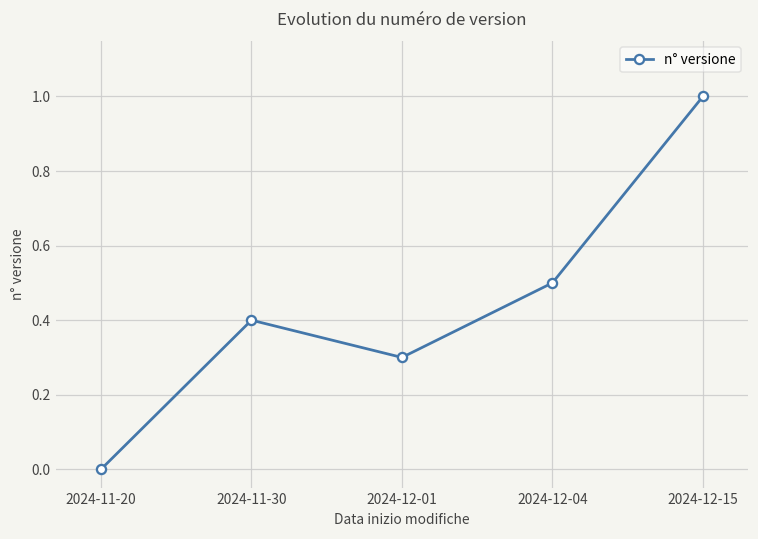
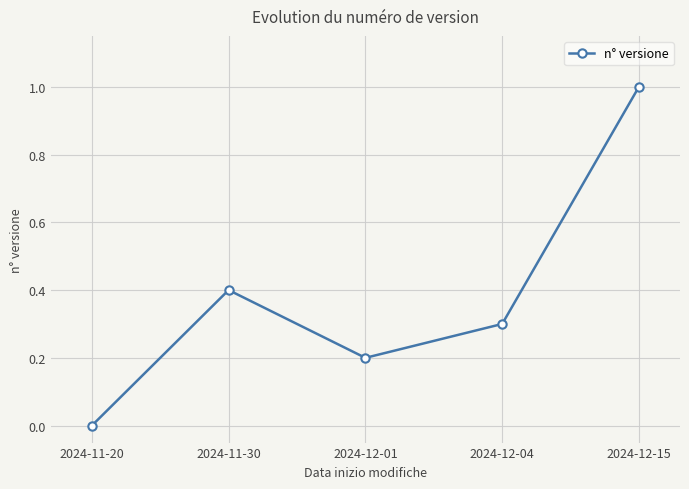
2024-12-01: 0.3 -> 0.2
2024-12-04: 0.5 -> 0.3
